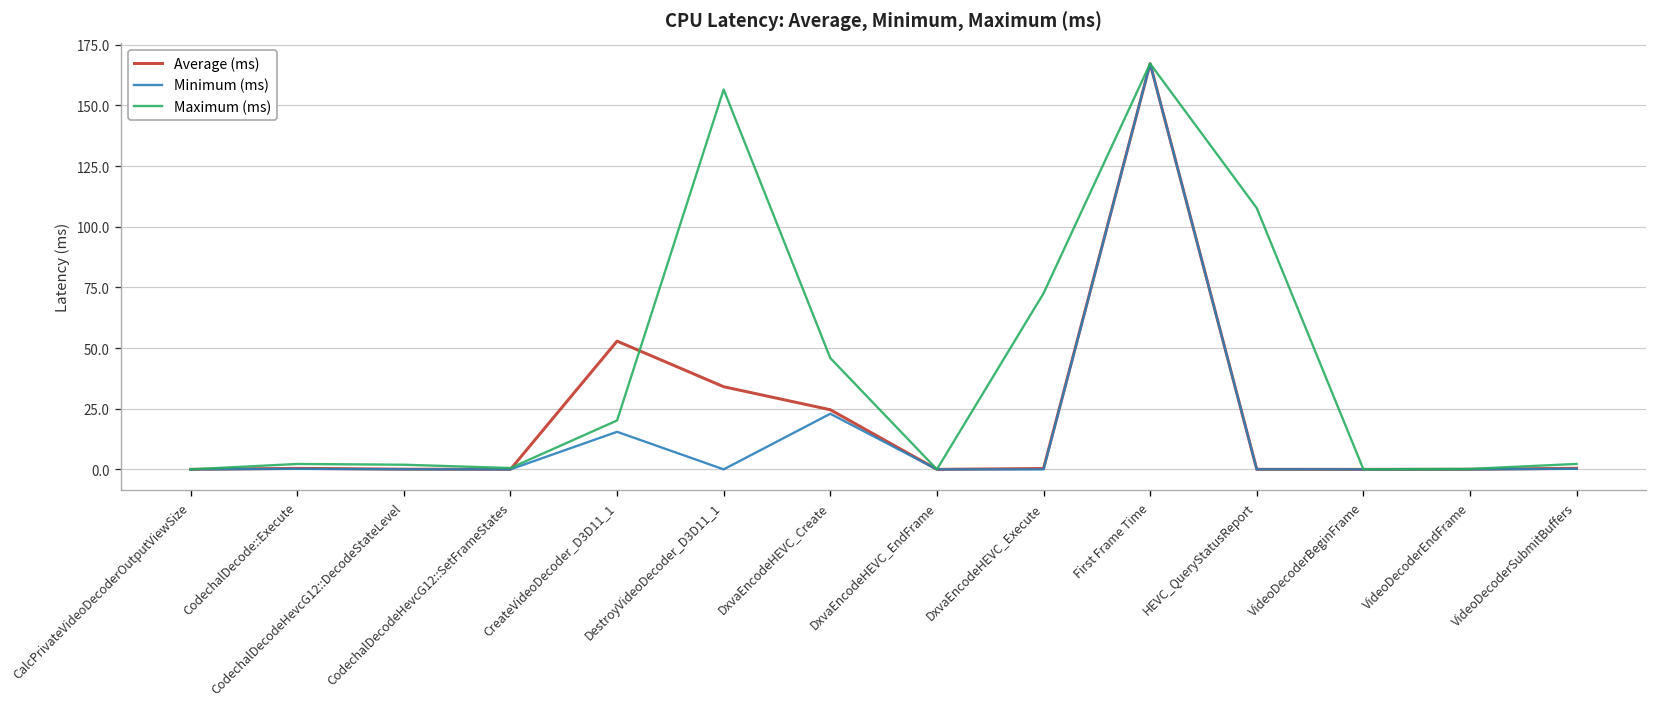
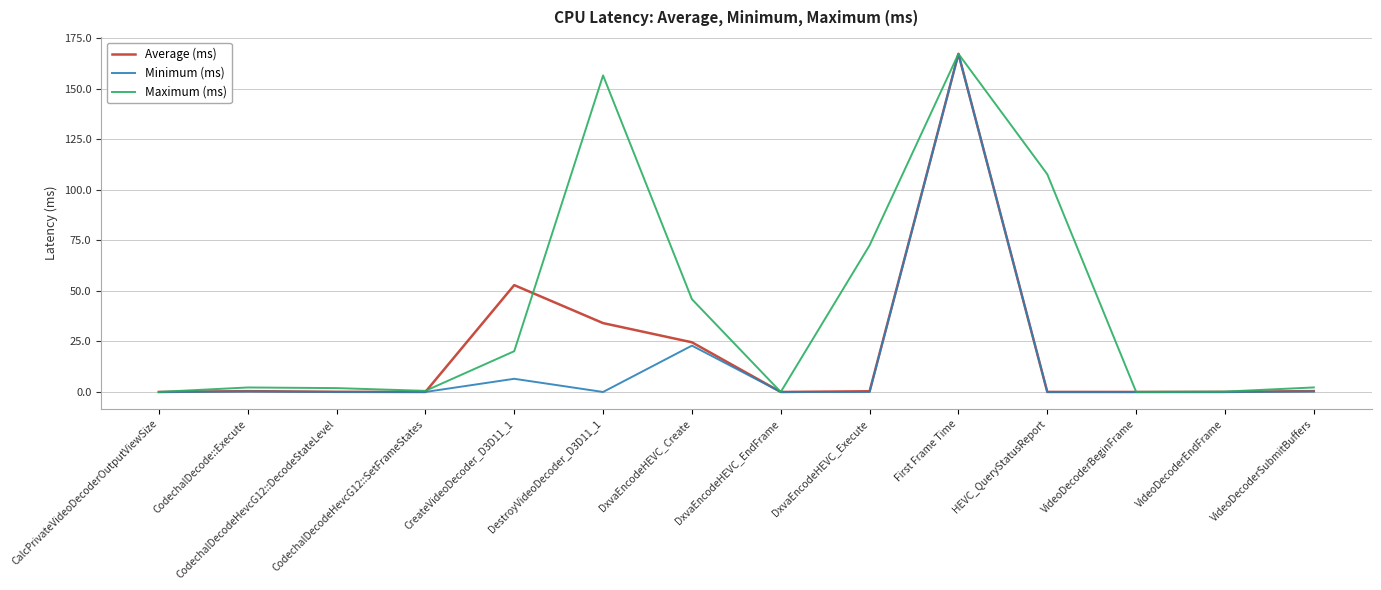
Minimum (ms), CreateVideoDecoder_D3D11_1: 15 -> 7
